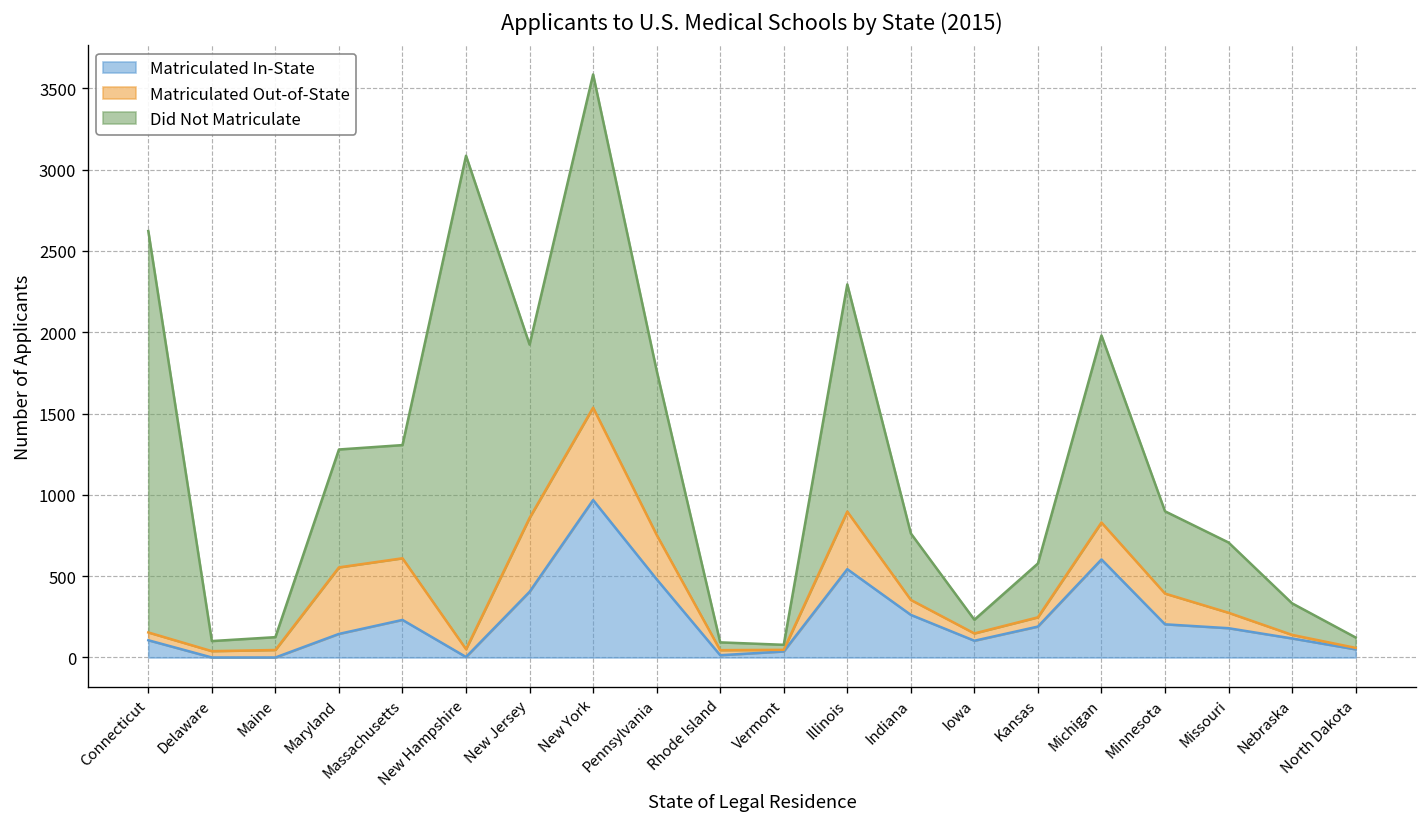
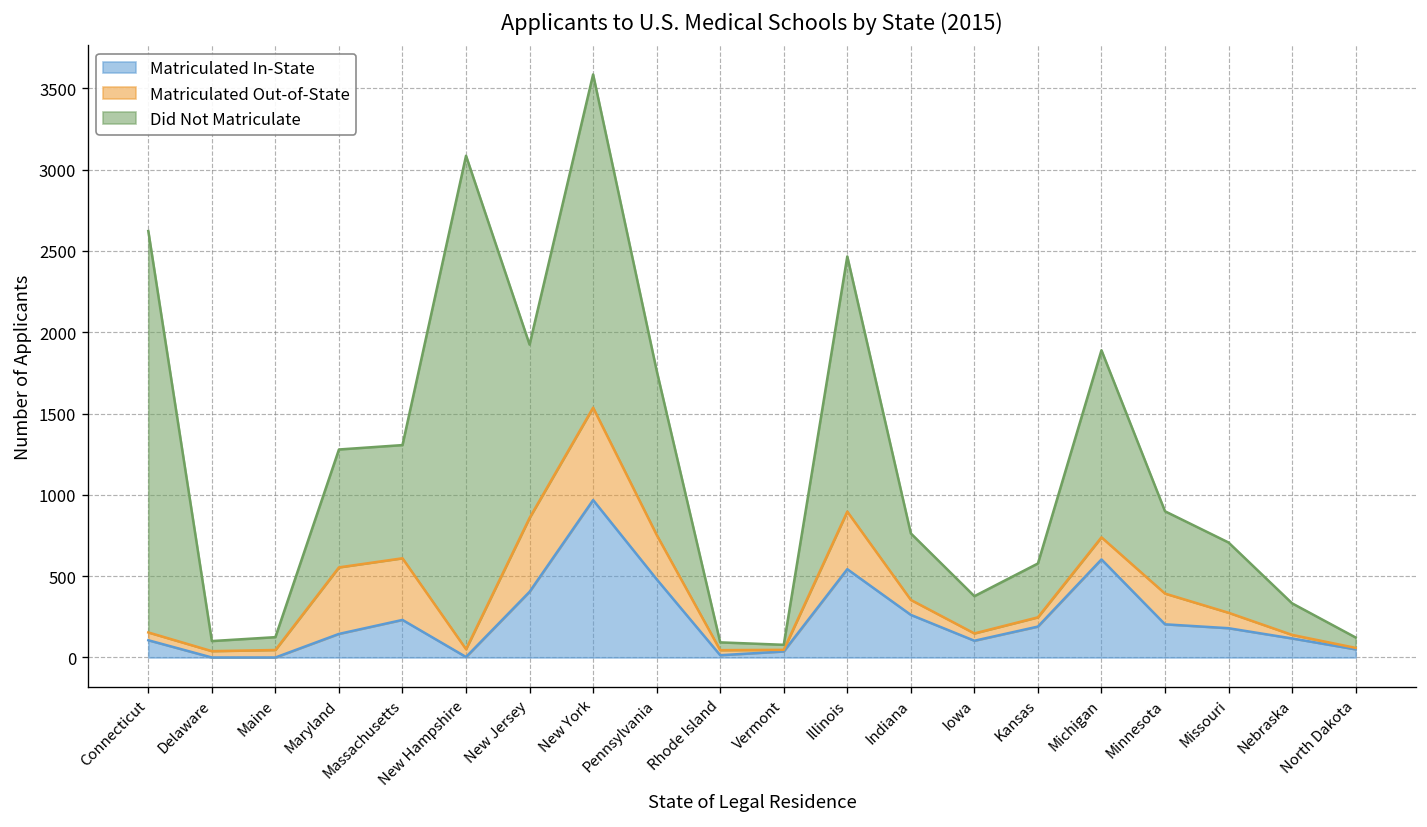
Did Not Matriculate, Illinois: 1400 -> 1570
Did Not Matriculate, Iowa: 80 -> 230
Matriculated Out-of-State, Michigan: 230 -> 140
